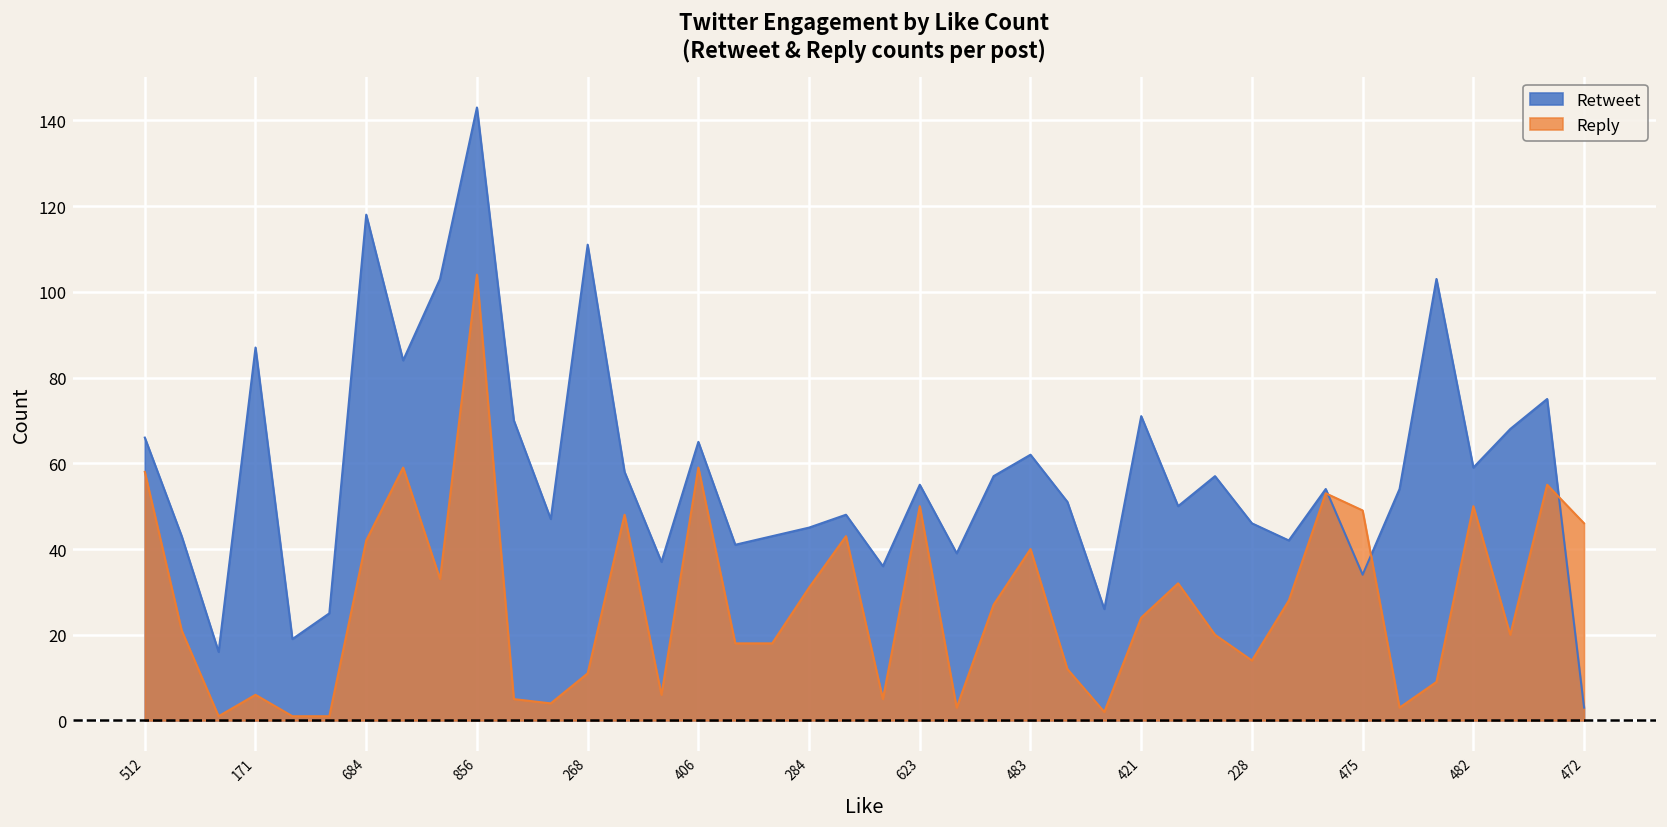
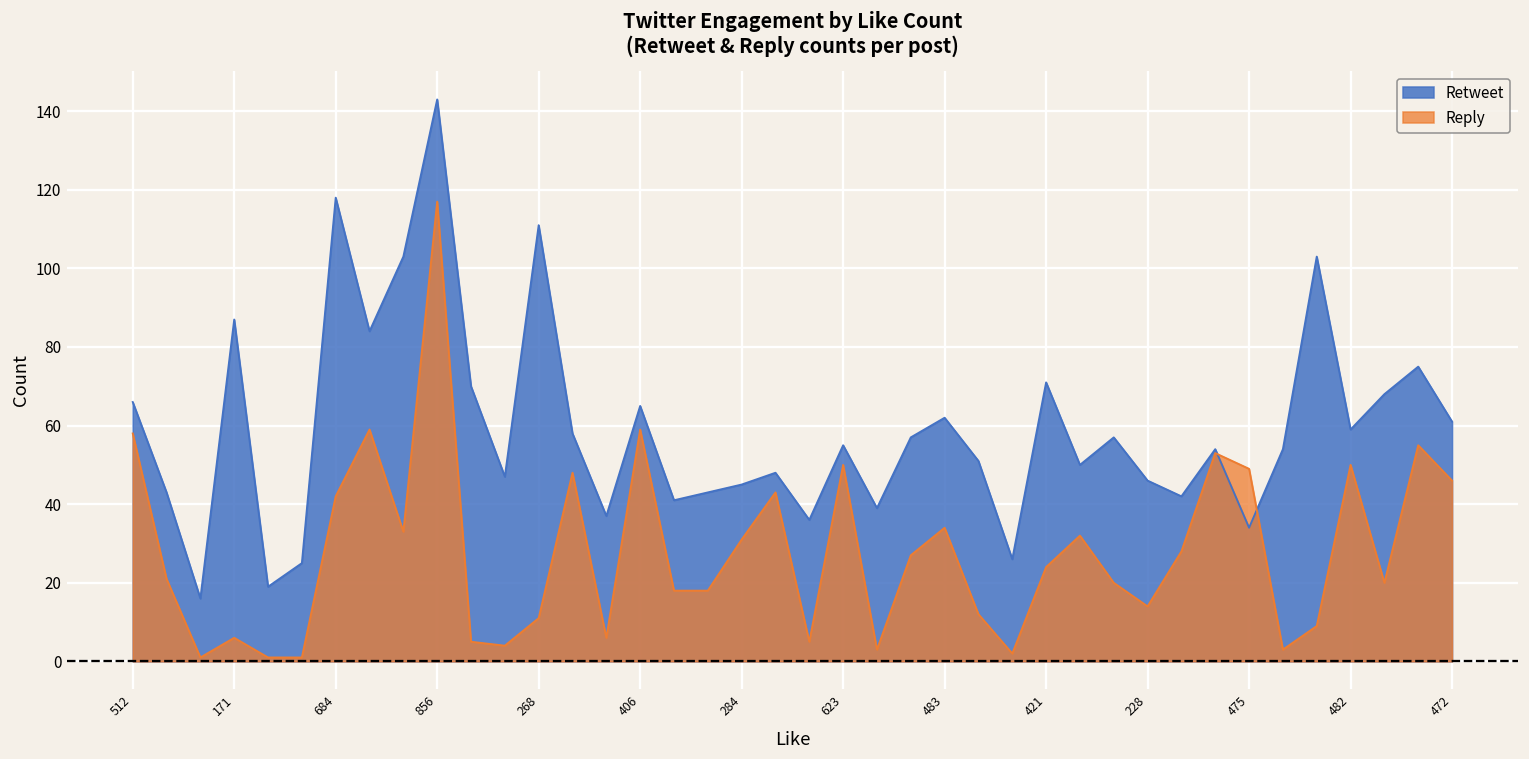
Reply, 856: 104 -> 117
Reply, 483: 40 -> 34
Retweet, 472: 3 -> 61
